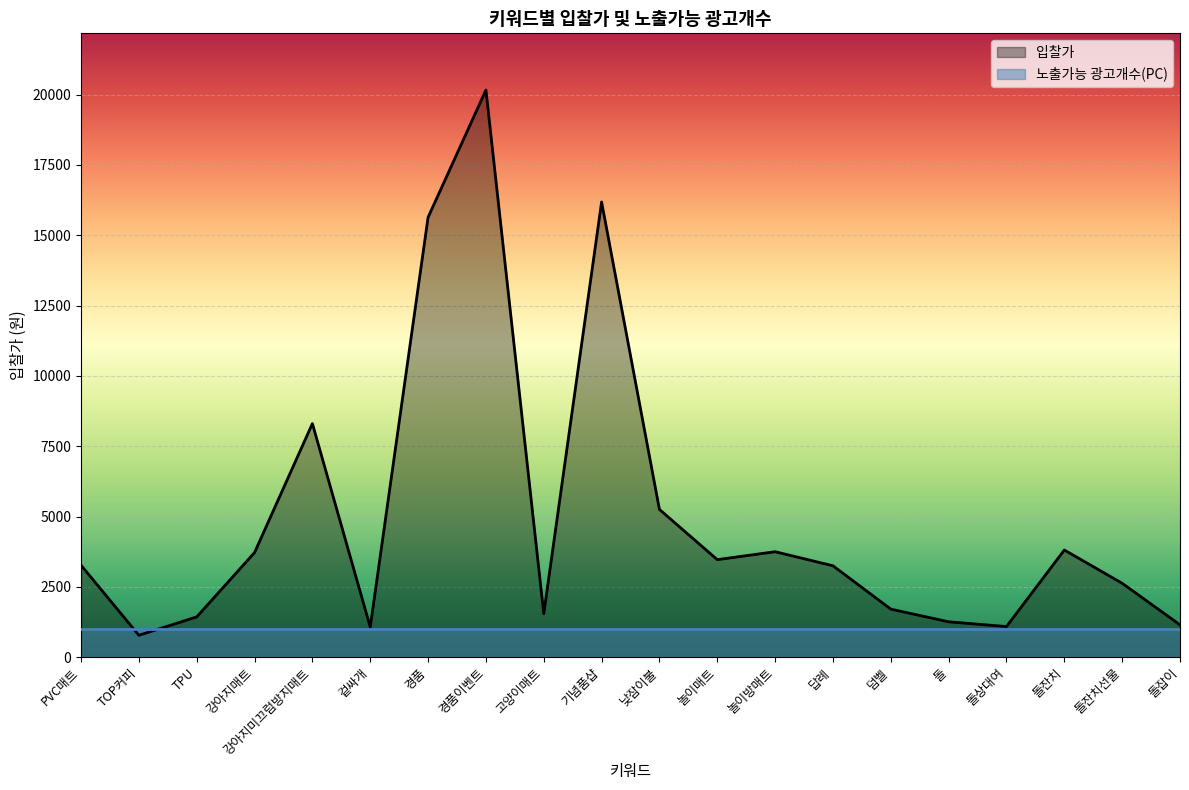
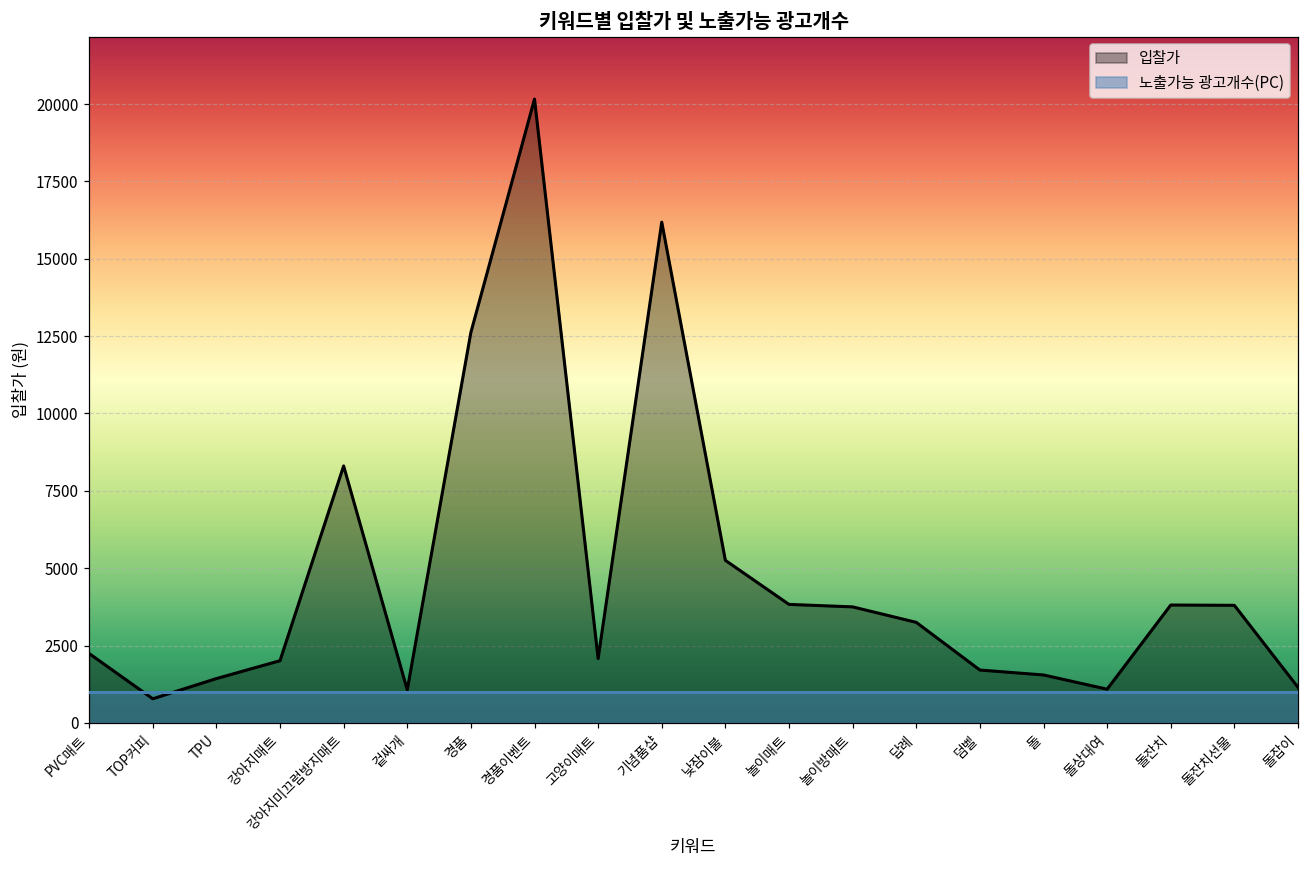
입찰가, PVC매트: 3300 -> 2200
입찰가, 강아지매트: 3700 -> 2000
입찰가, 경품: 15600 -> 12600
입찰가, 고양이매트: 1500 -> 2100
입찰가, 놀이매트: 3500 -> 3800
입찰가, 돌: 1300 -> 1600
입찰가, 돌잔치선물: 2600 -> 3800
